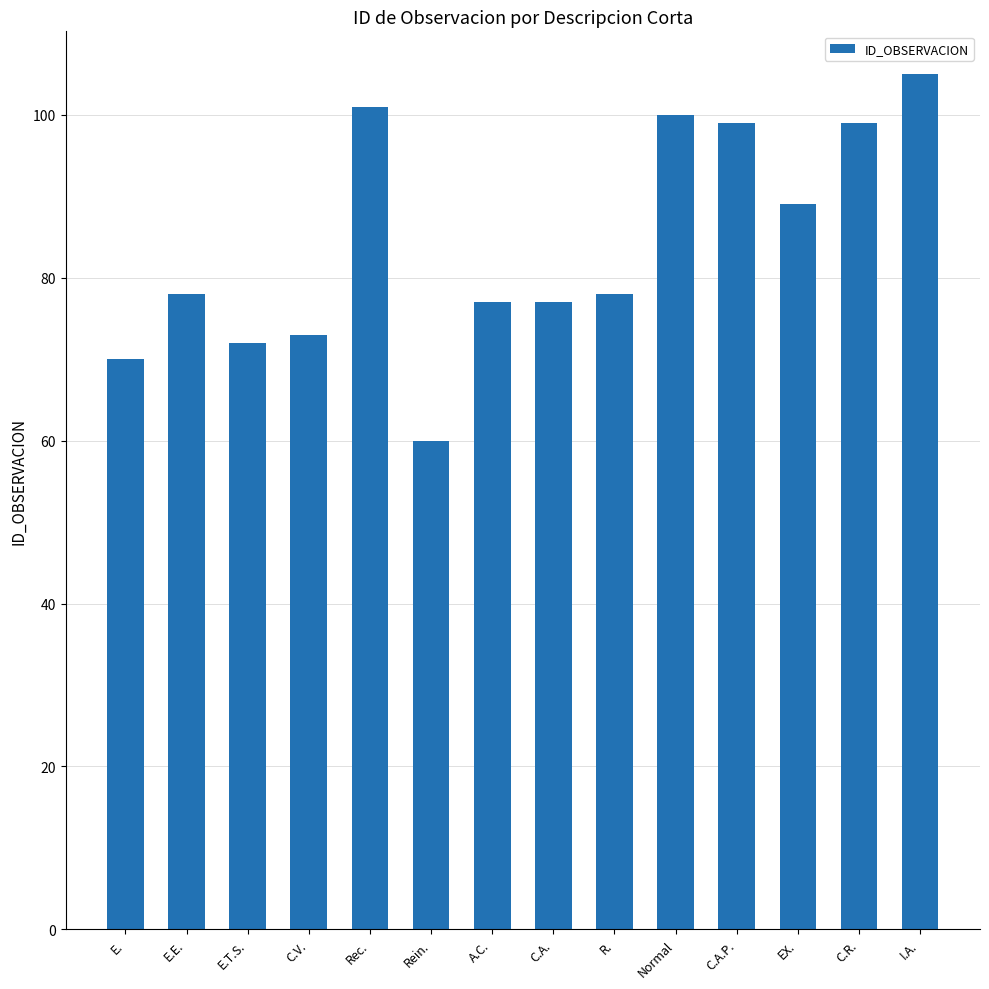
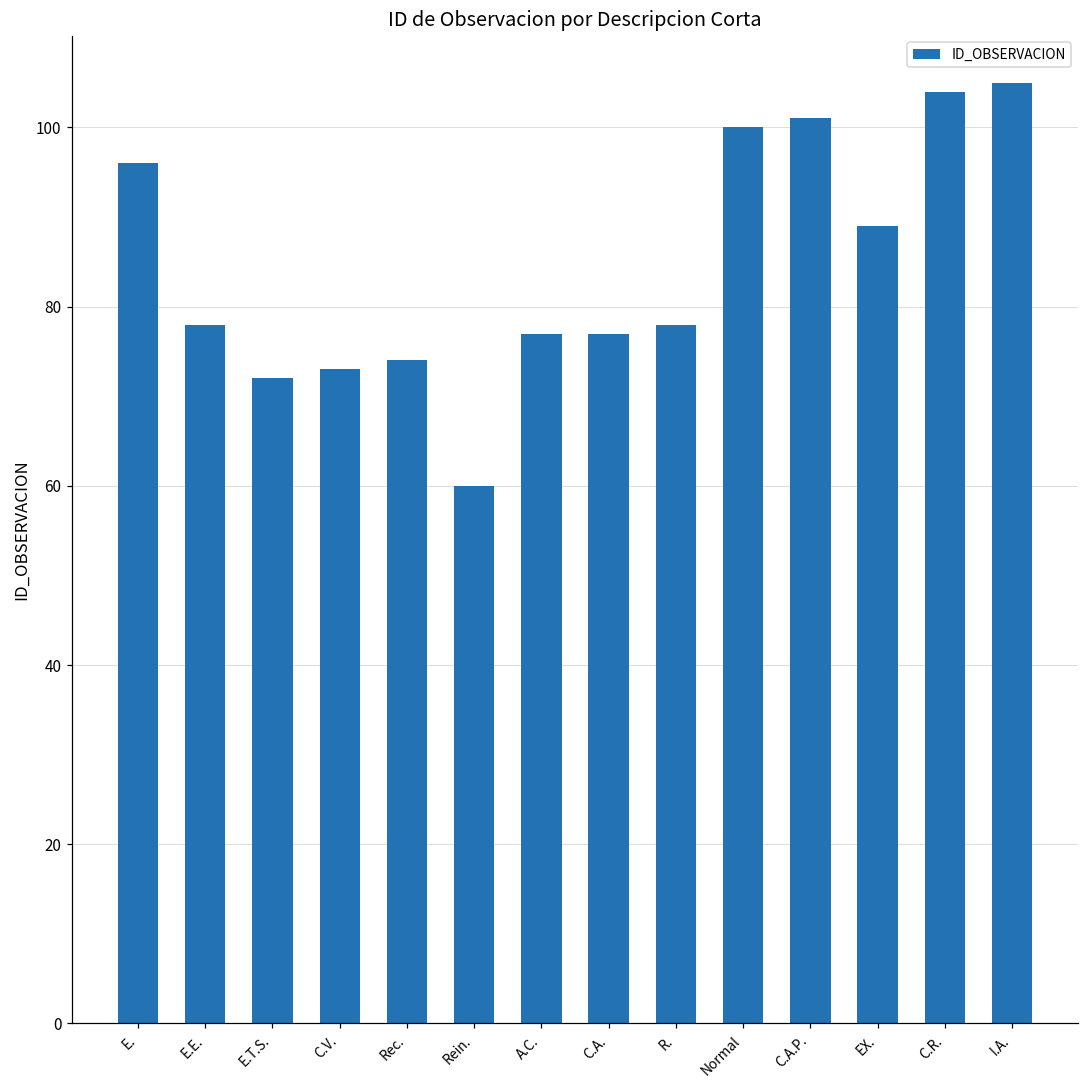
E.: 70 -> 96
Rec.: 101 -> 74
C.A.P.: 99 -> 101
C.R.: 99 -> 104
